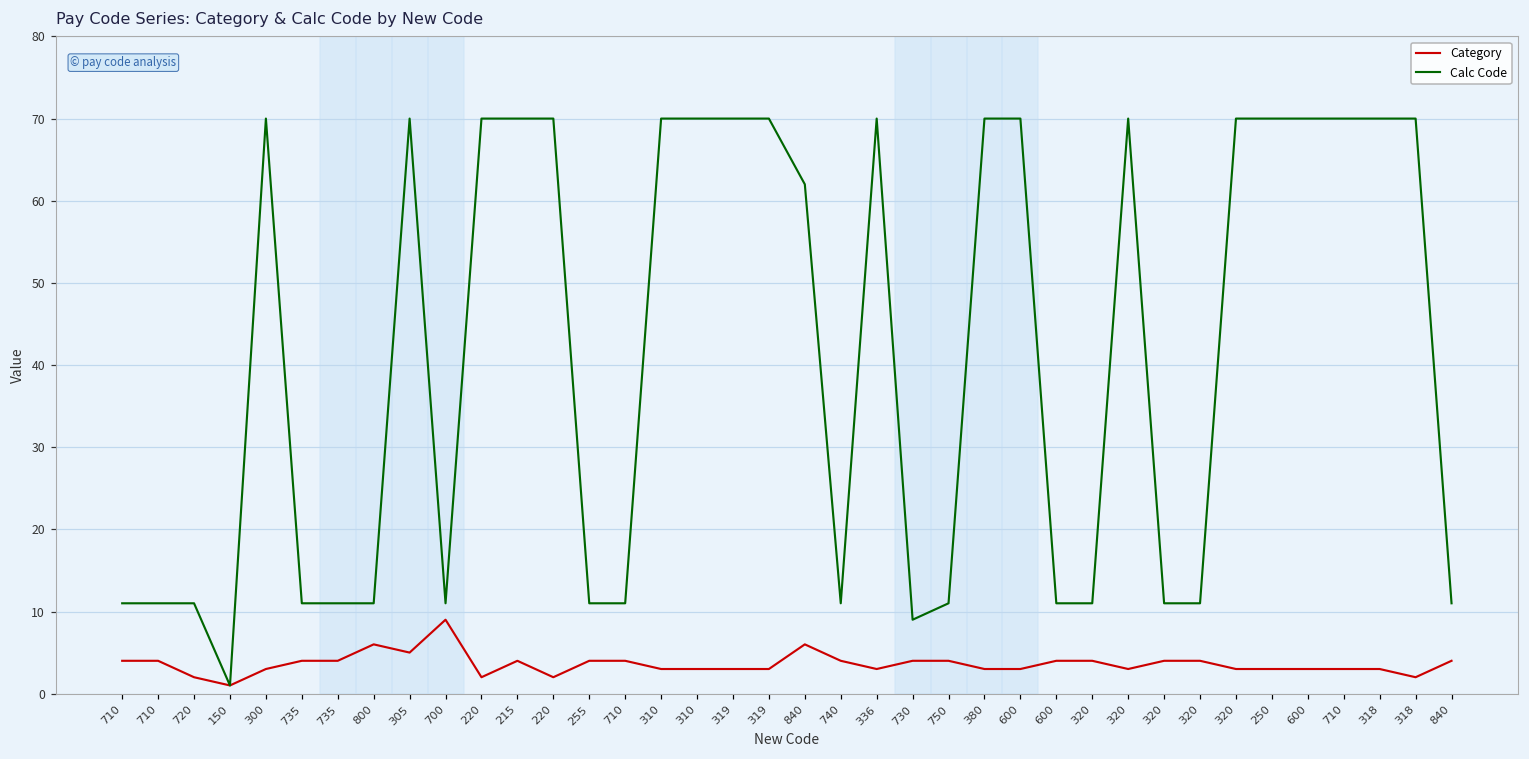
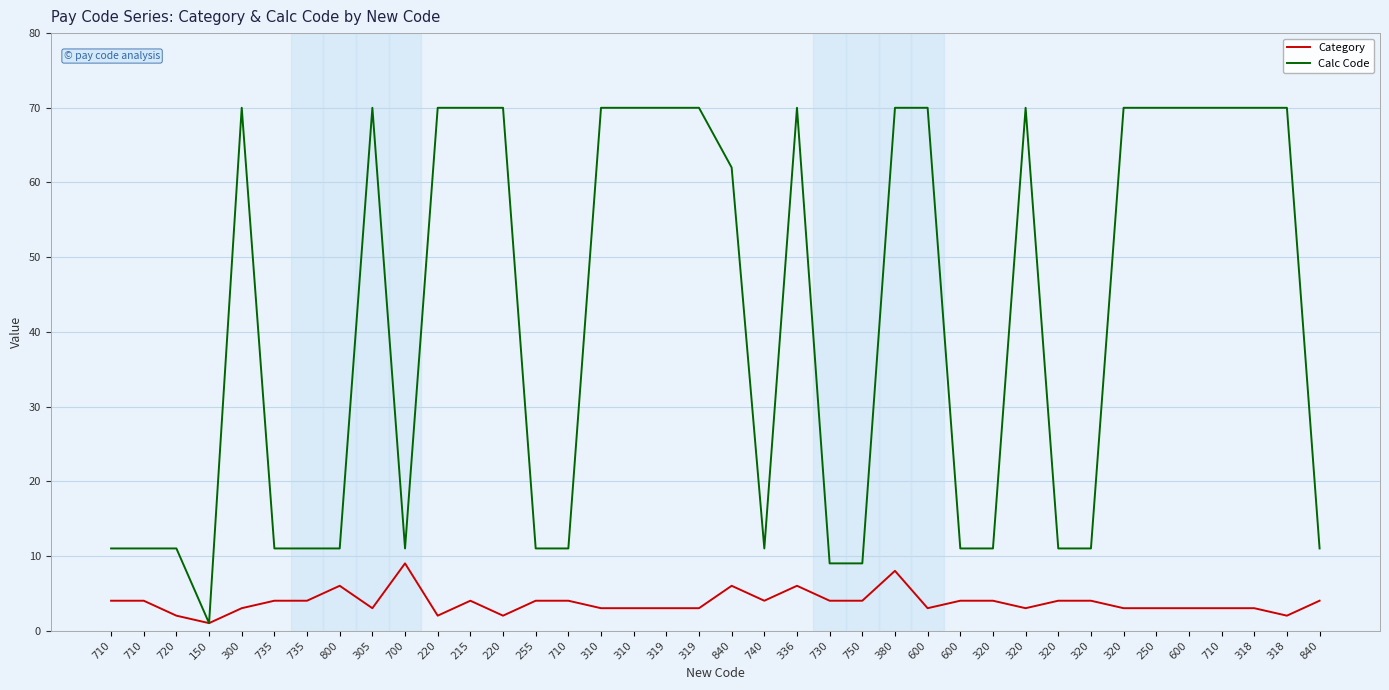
Category, 305: 5 -> 3
Category, 336: 3 -> 6
Calc Code, 750: 11 -> 9
Category, 380: 3 -> 8
